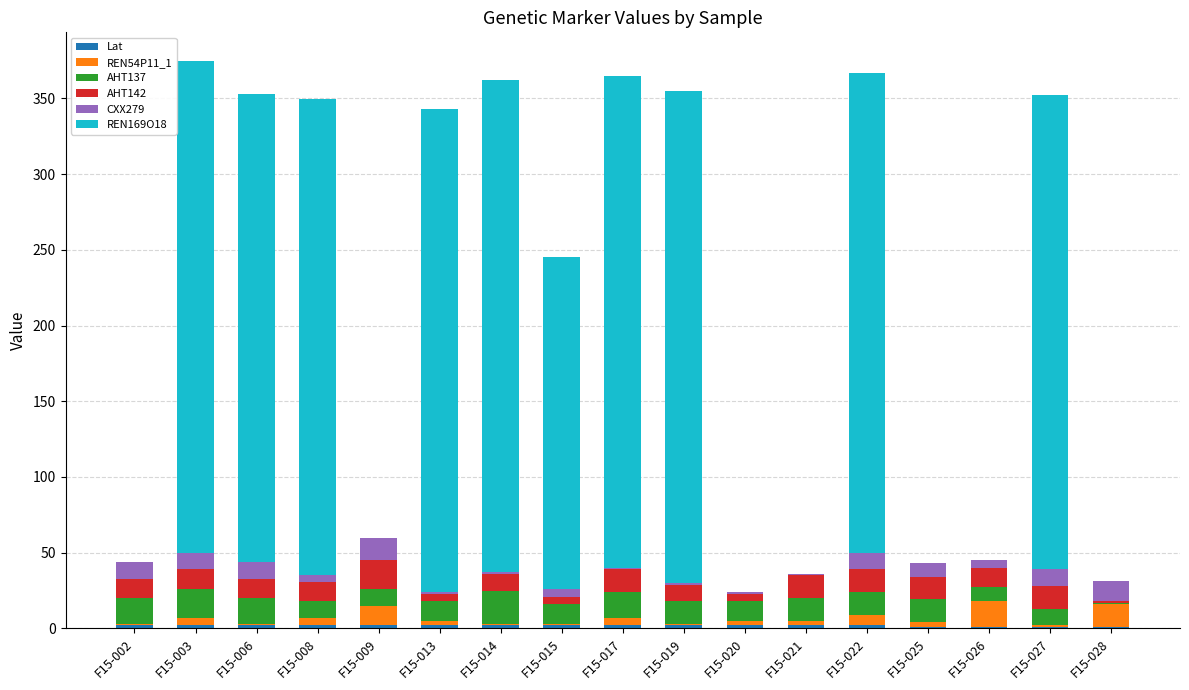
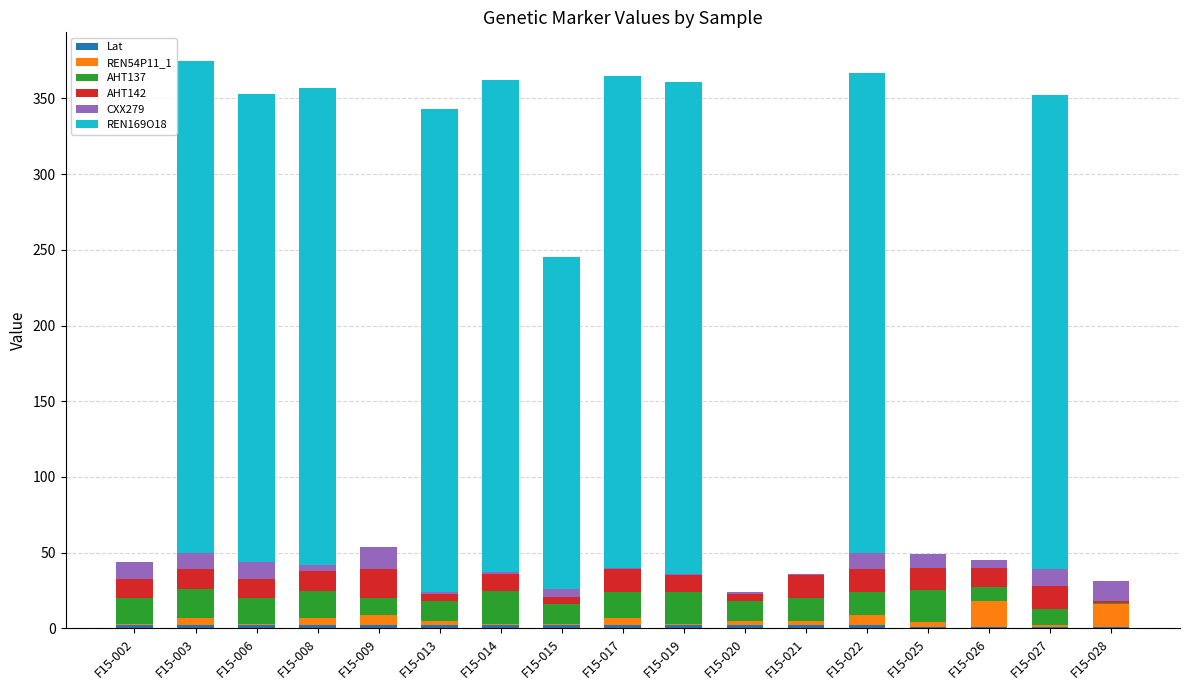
AHT137, F15-008: 11 -> 18
REN54P11_1, F15-009: 13 -> 7
AHT137, F15-019: 15 -> 21
AHT137, F15-025: 15 -> 21
